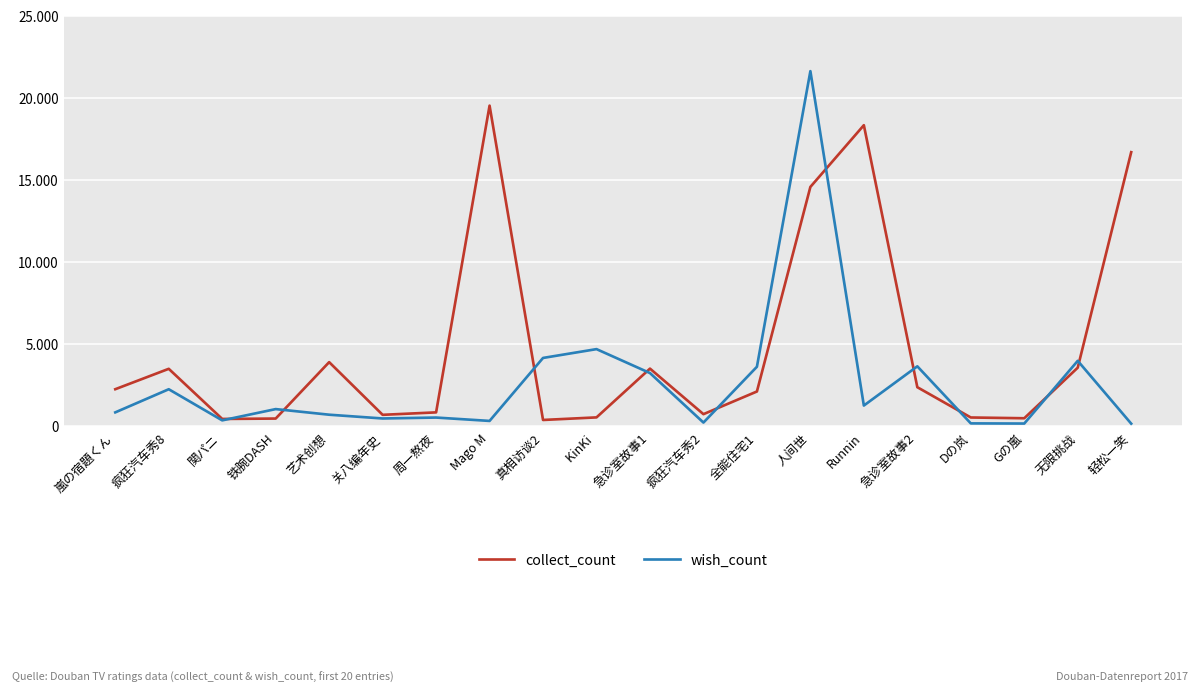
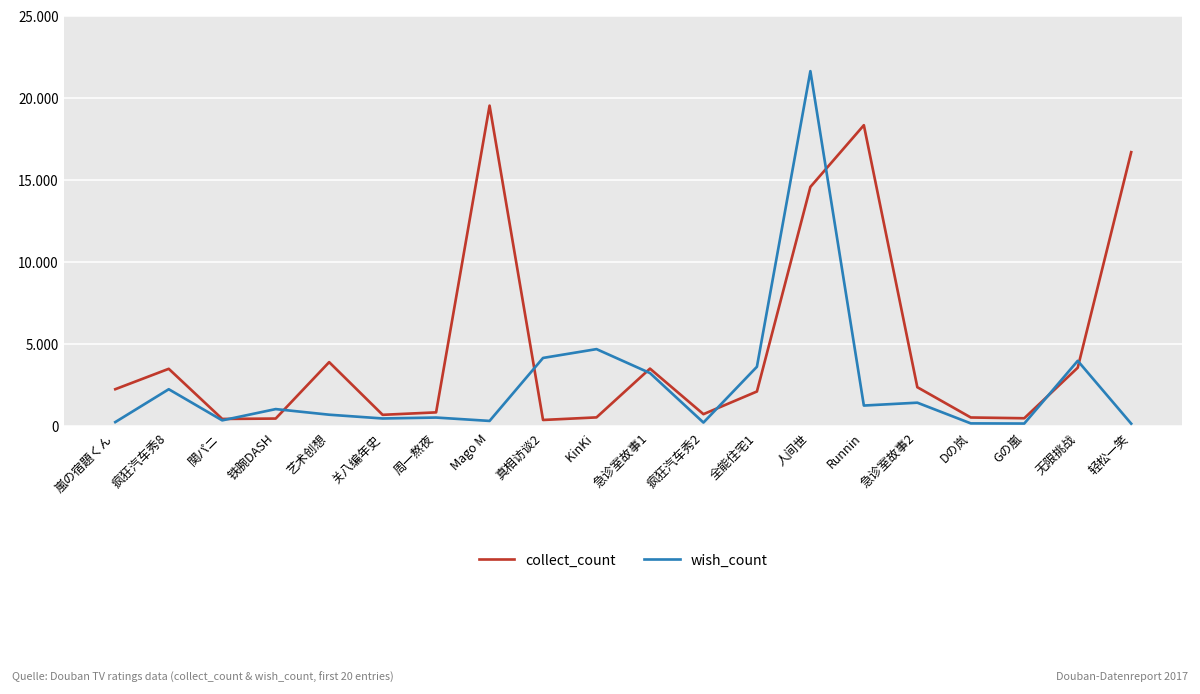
wish_count, 嵐の宿題くん: 0.8 -> 0.2
wish_count, 急诊室故事2: 3.6 -> 1.4
